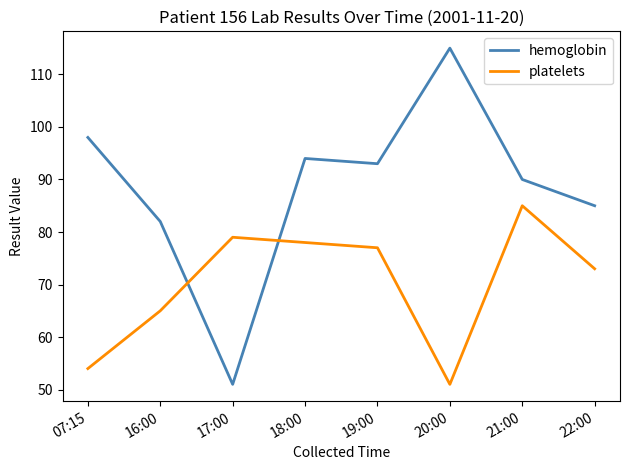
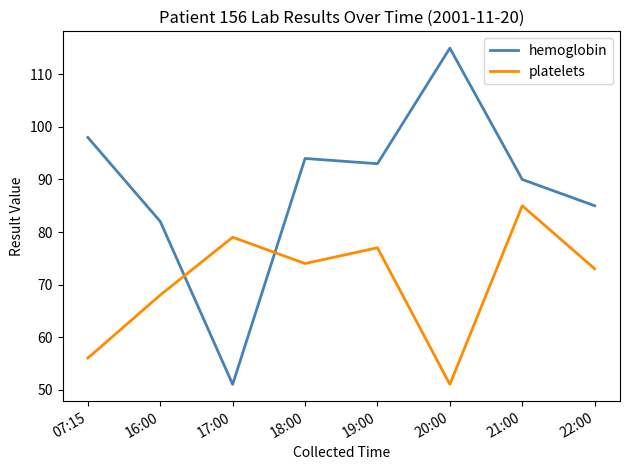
platelets, 07:15: 54 -> 56
platelets, 16:00: 65 -> 68
platelets, 18:00: 78 -> 74
